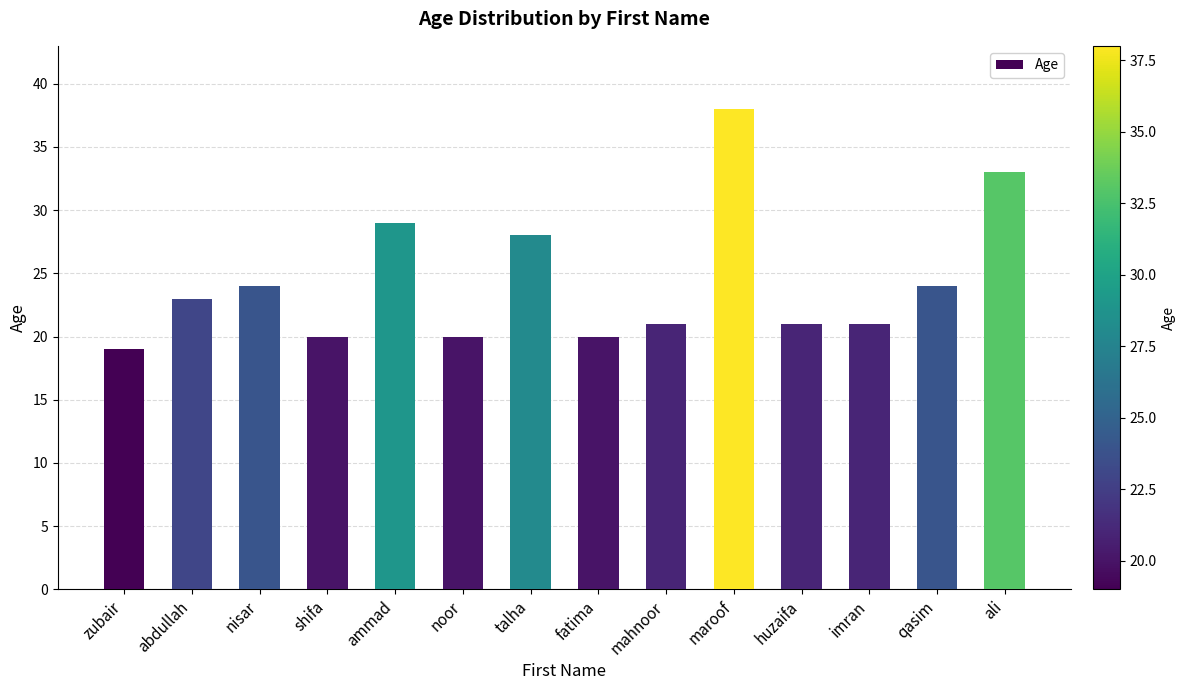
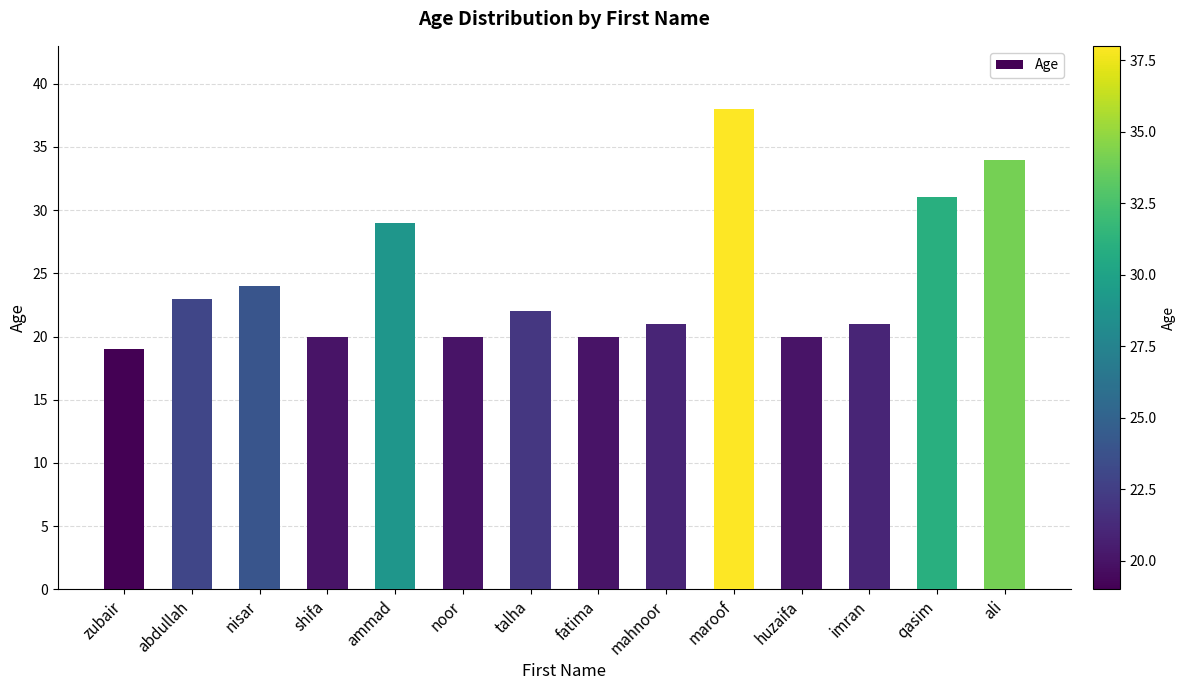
talha: 28 -> 22
huzaifa: 21 -> 20
qasim: 24 -> 31
ali: 33 -> 34
